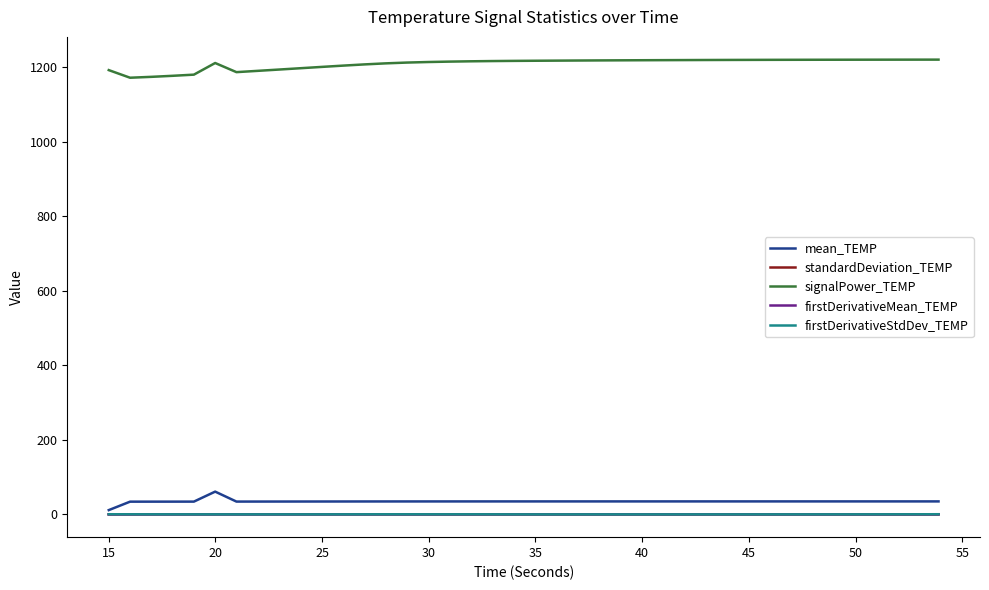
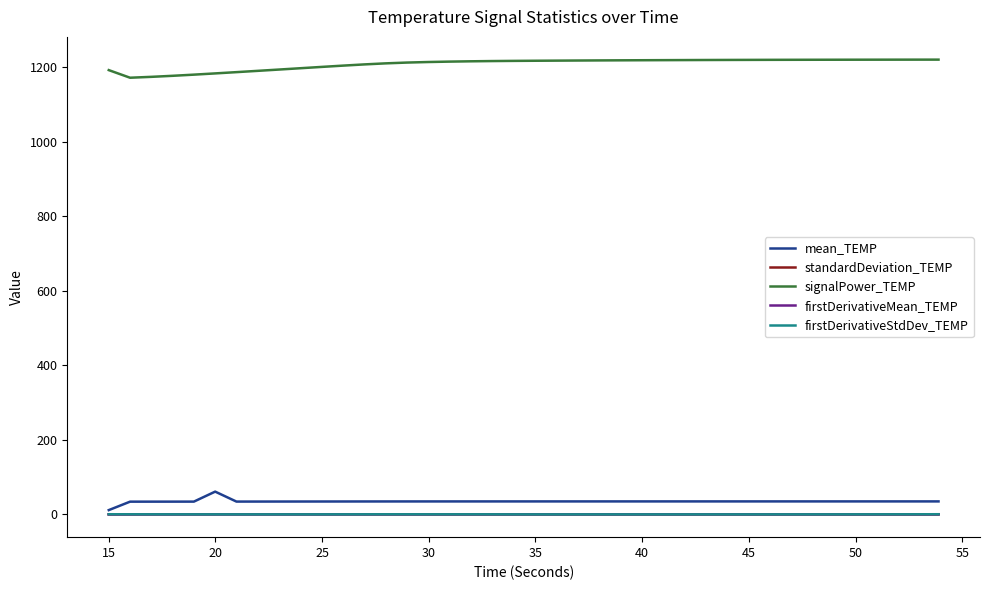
signalPower_TEMP, 20: 1210 -> 1180
